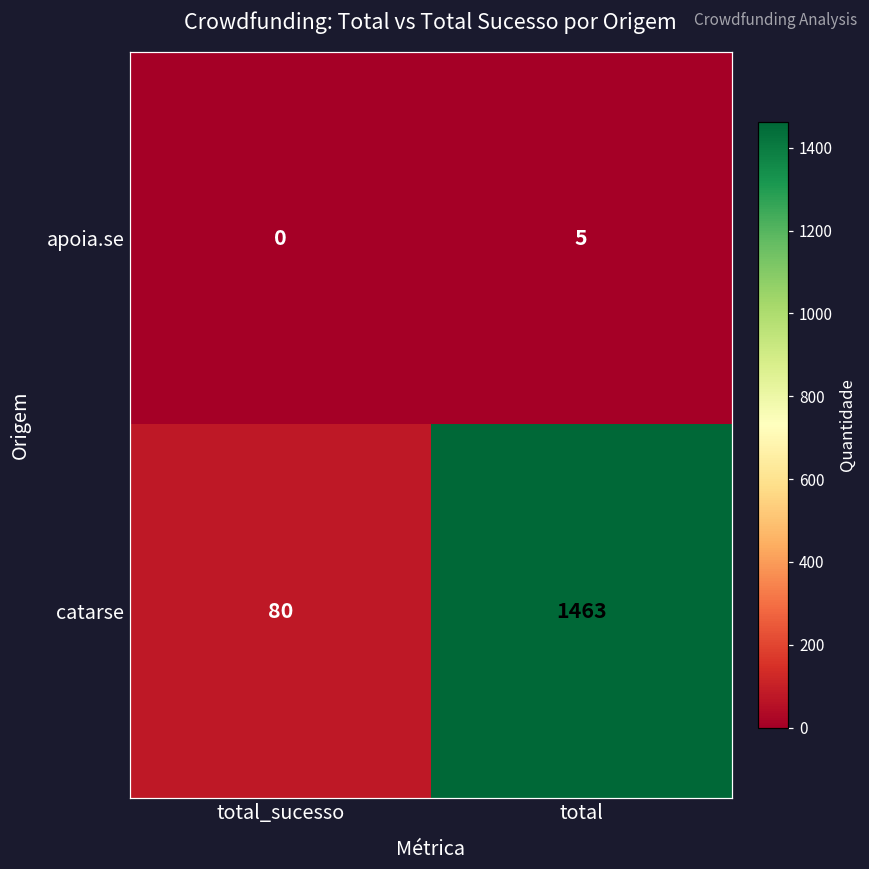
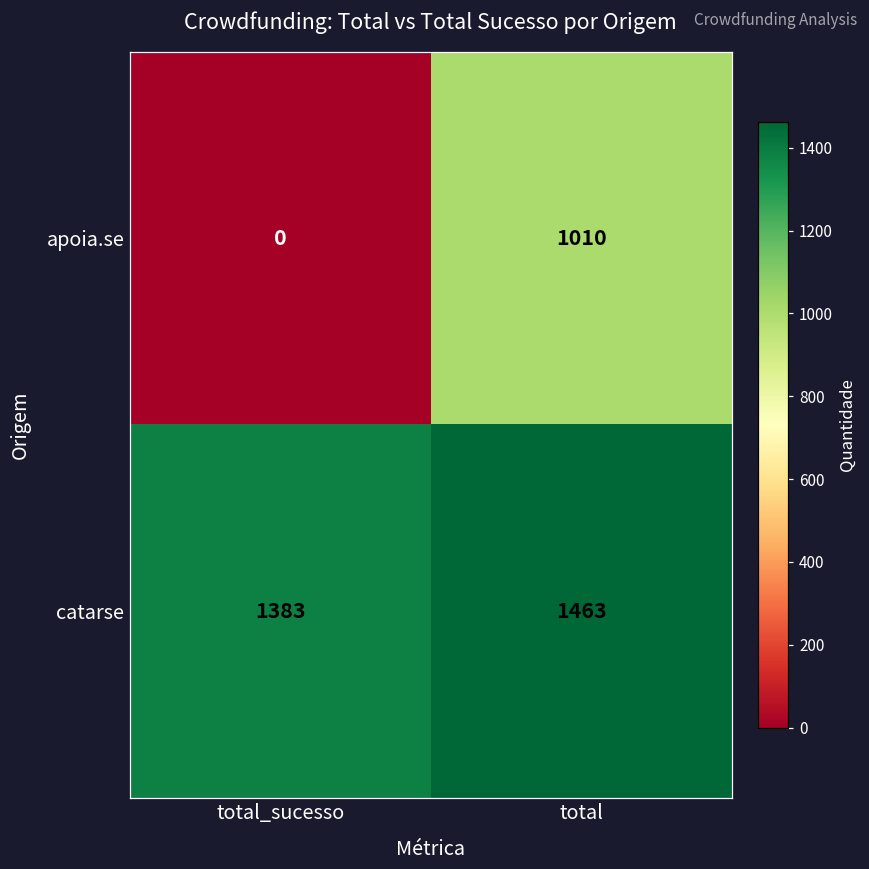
apoia.se, total: 5 -> 1010
catarse, total_sucesso: 80 -> 1383
